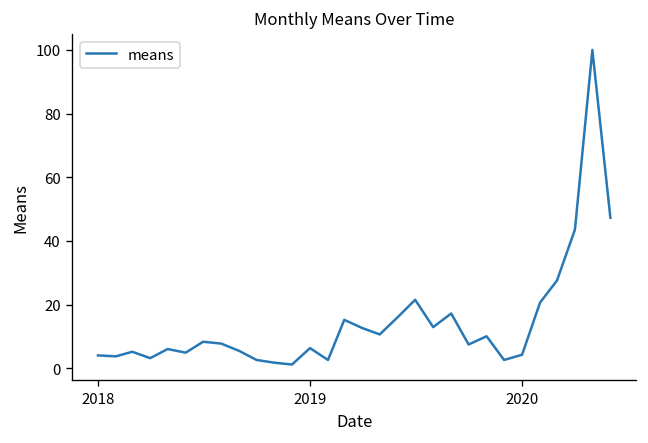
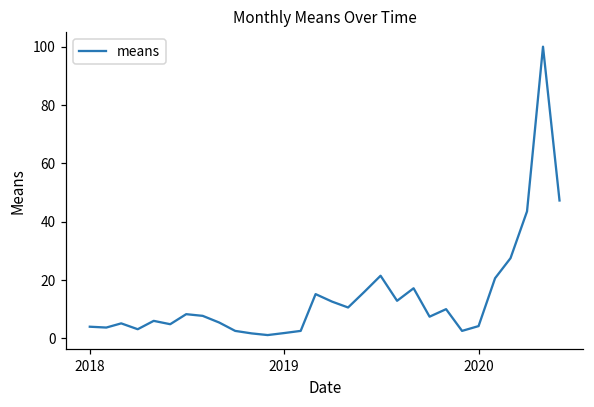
2019: 6 -> 2
